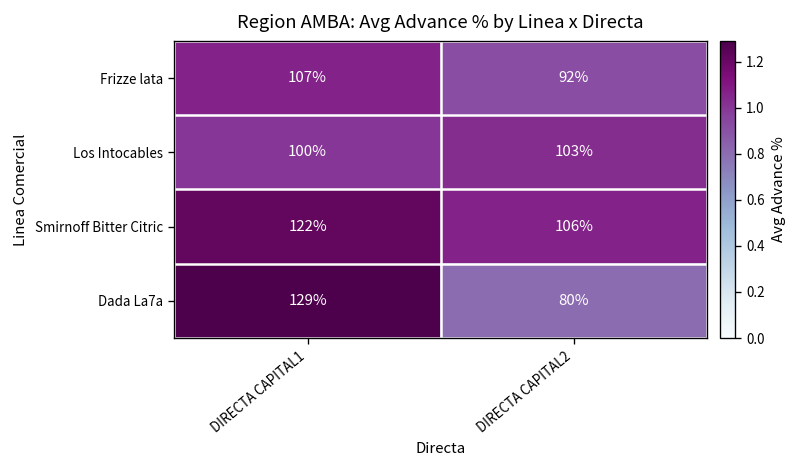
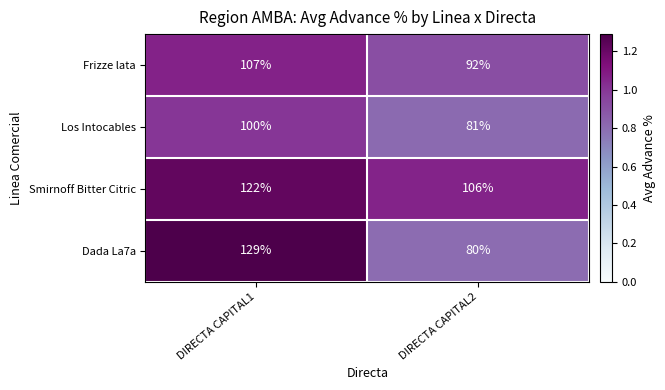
Los Intocables, DIRECTA CAPITAL2: 103% -> 81%
